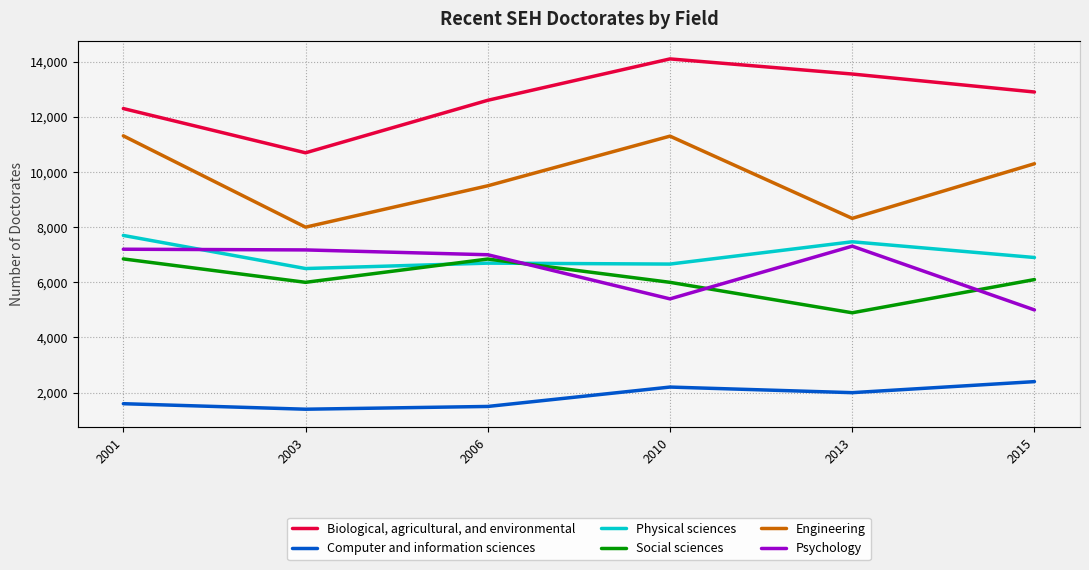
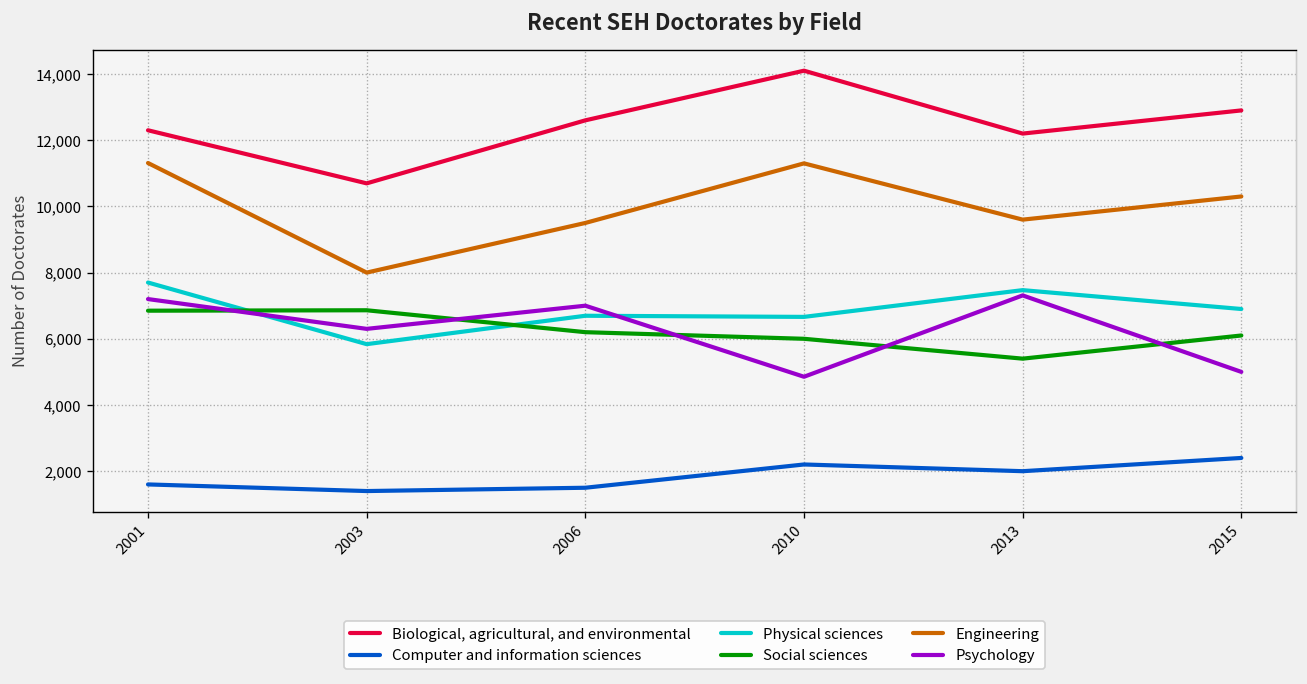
Physical sciences, 2003: 6,500 -> 5,800
Social sciences, 2003: 6,000 -> 6,900
Psychology, 2003: 7,200 -> 6,300
Social sciences, 2006: 6,800 -> 6,200
Psychology, 2010: 5,400 -> 4,900
Biological, agricultural, and environmental, 2013: 13,600 -> 12,200
Social sciences, 2013: 4,900 -> 5,400
Engineering, 2013: 8,300 -> 9,600
